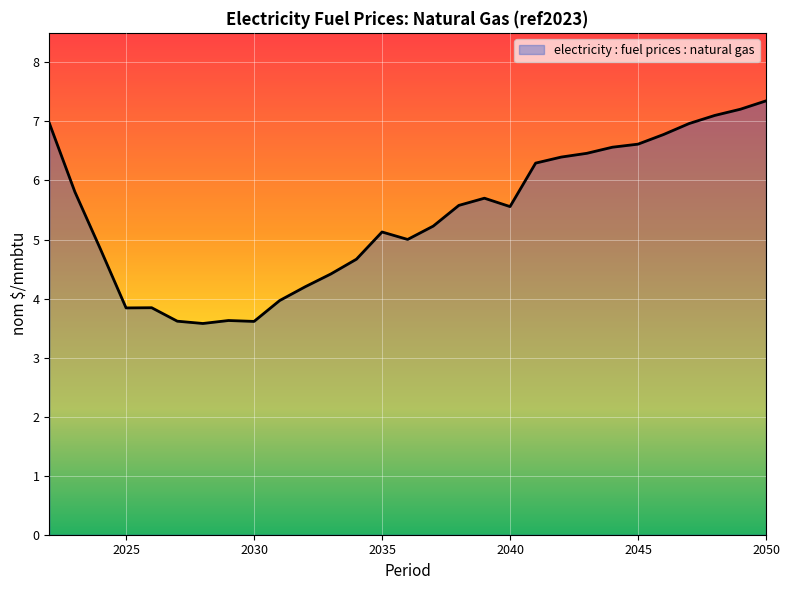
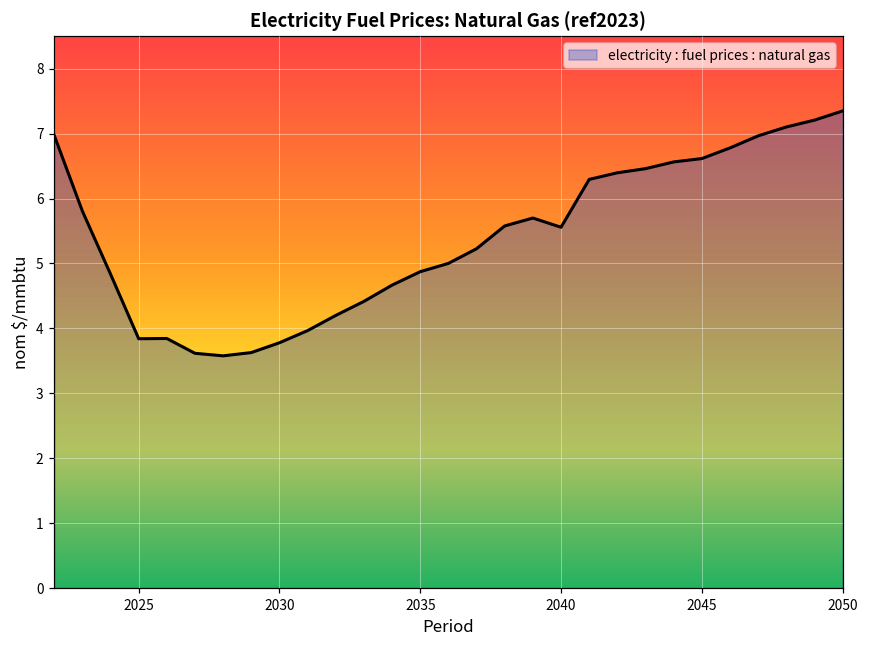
2030: 3.6 -> 3.8
2035: 5.1 -> 4.9
